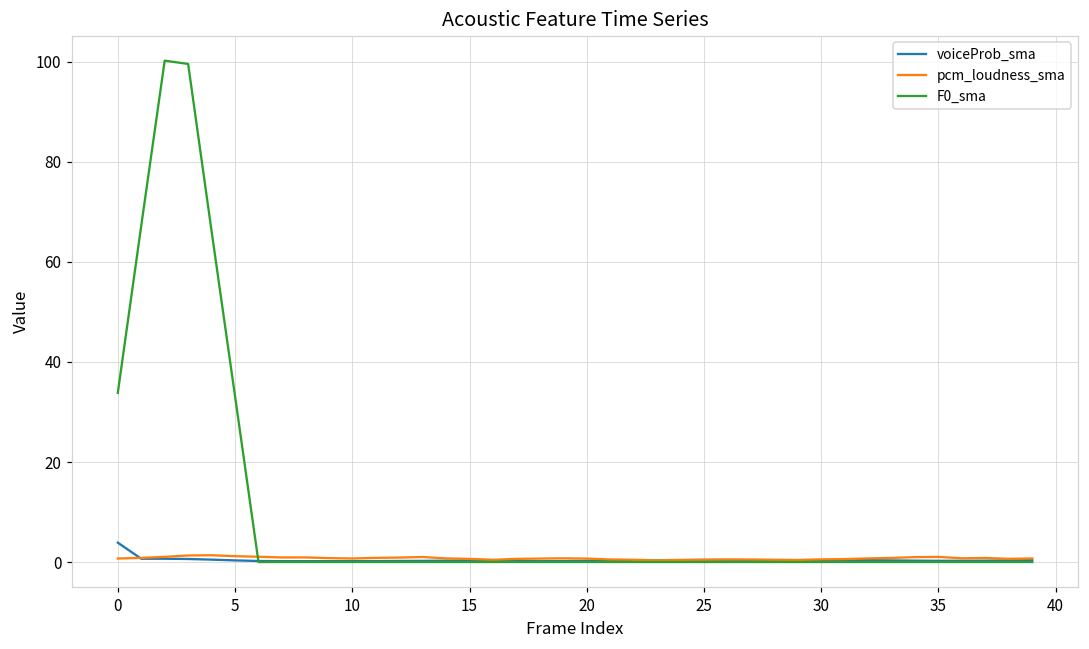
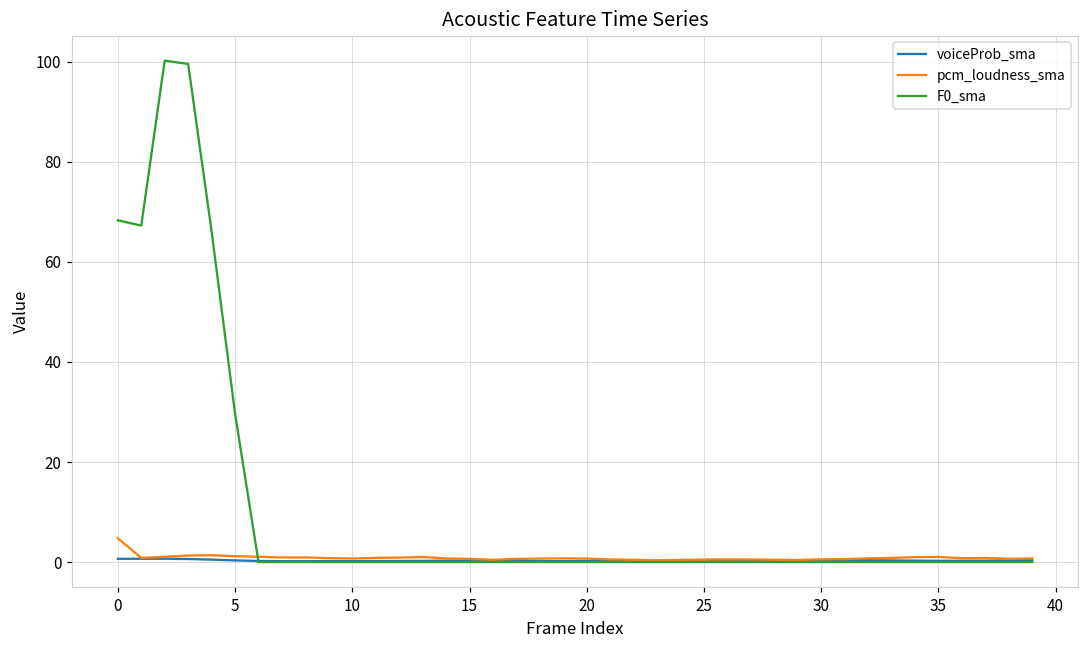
voiceProb_sma, 0: 4 -> 1
pcm_loudness_sma, 0: 1 -> 5
F0_sma, 0: 34 -> 68
F0_sma, 5: 33 -> 30
